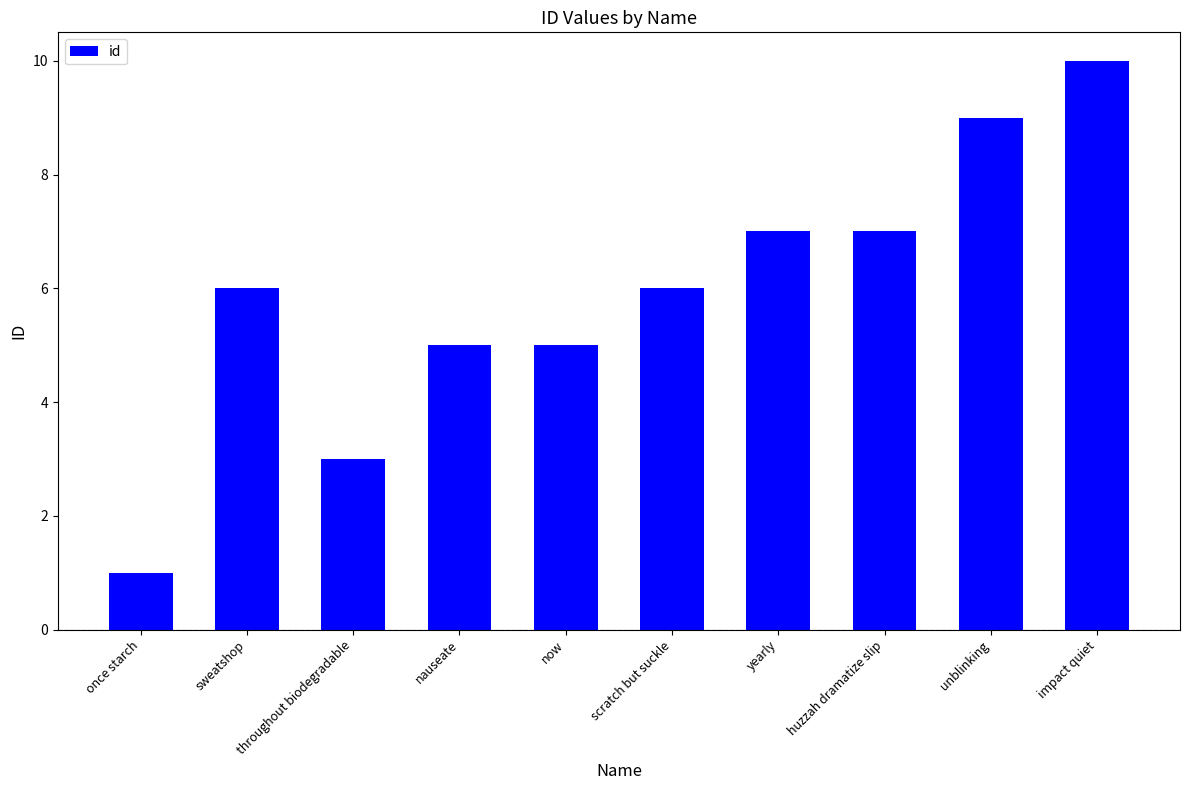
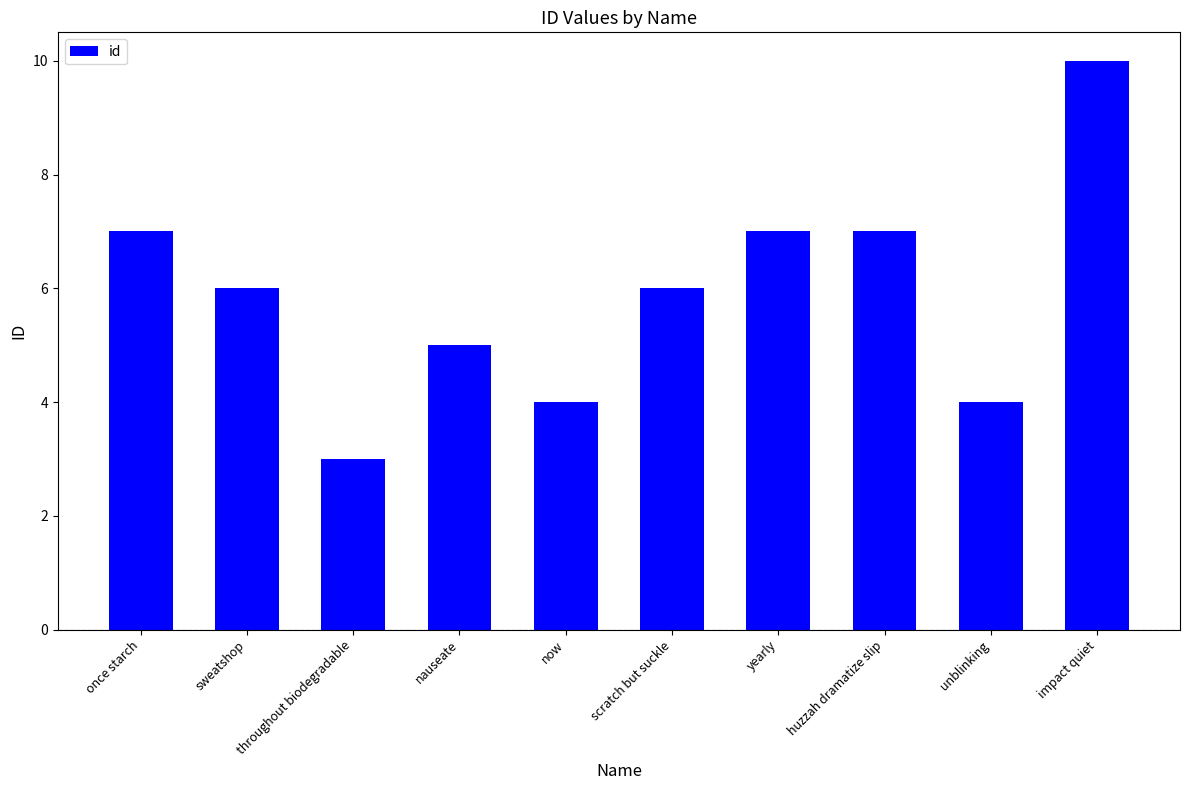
once starch: 1 -> 7
now: 5 -> 4
unblinking: 9 -> 4
